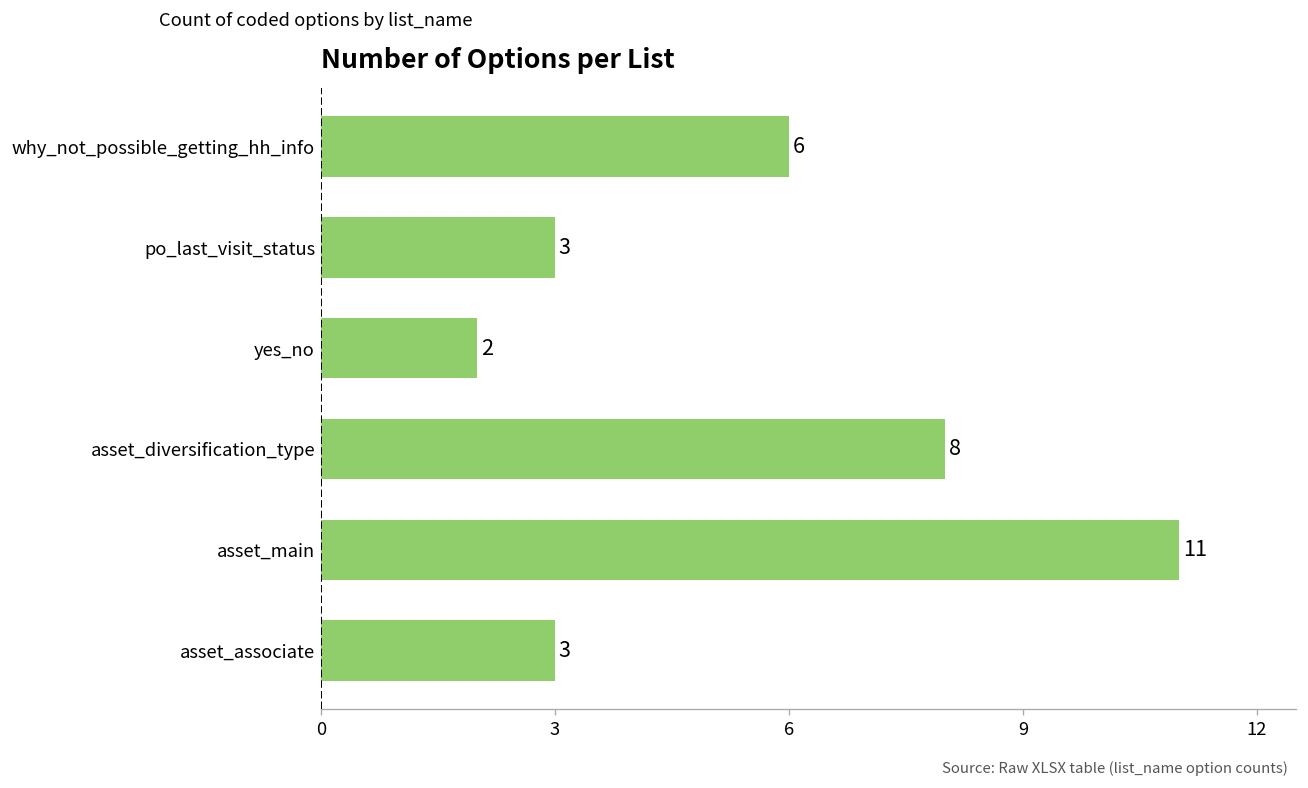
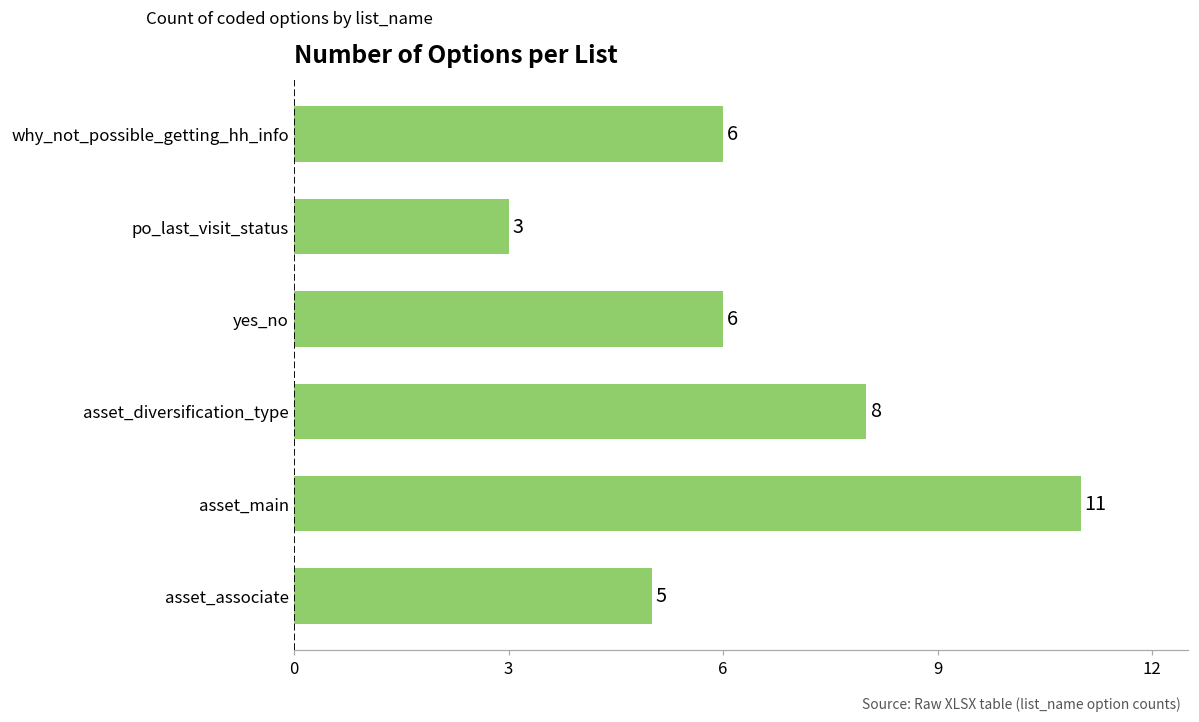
yes_no: 2 -> 6
asset_associate: 3 -> 5
